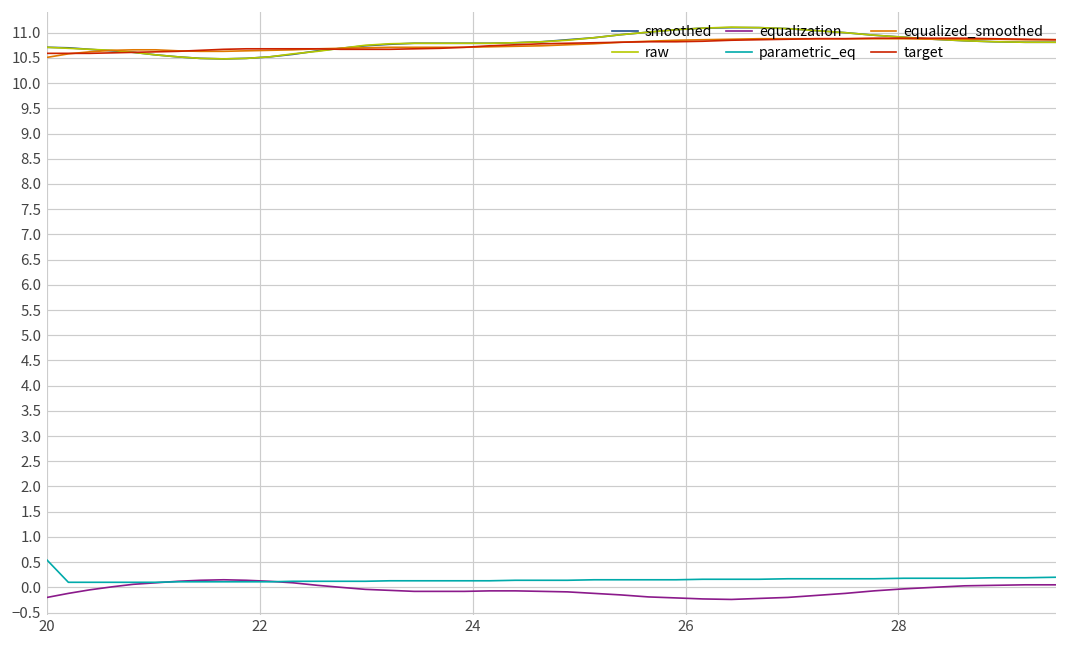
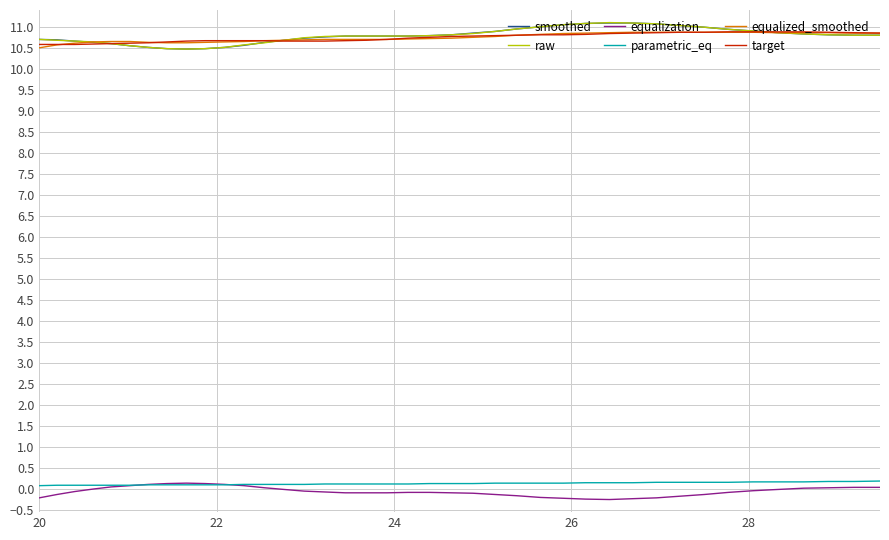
parametric_eq, 20: 0.5 -> 0.1
